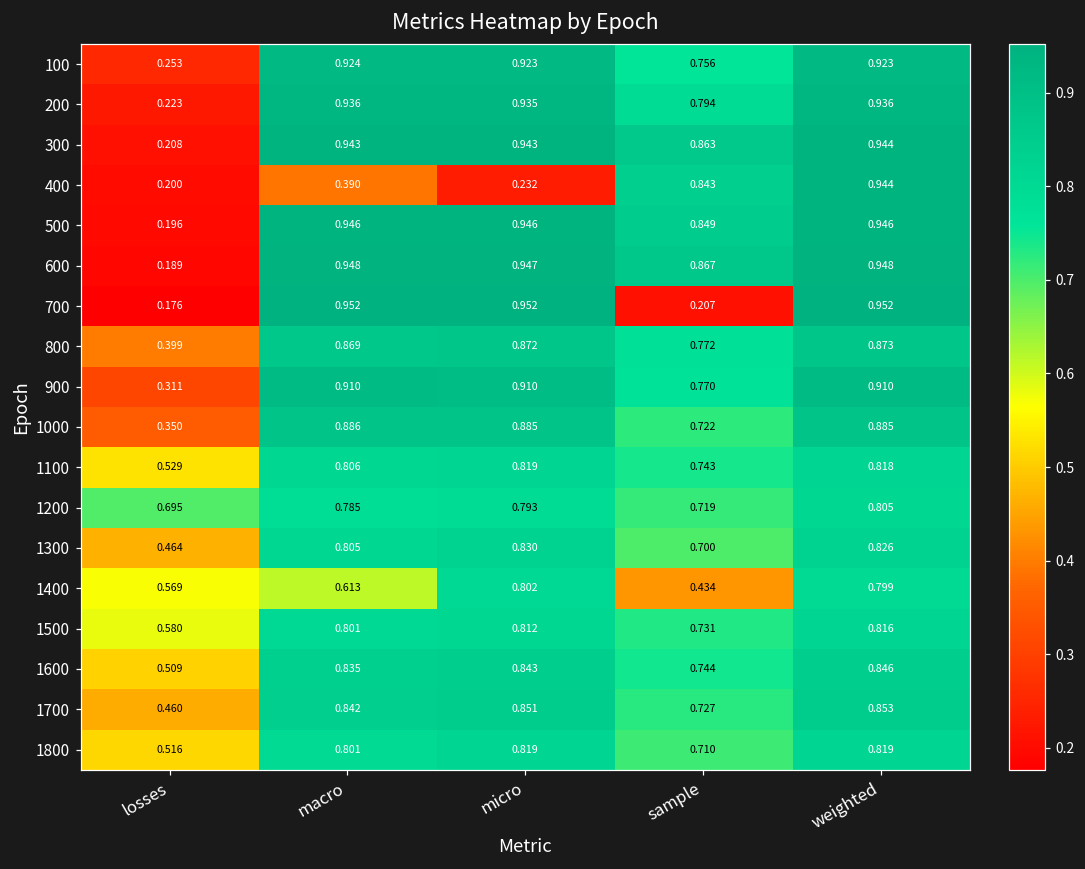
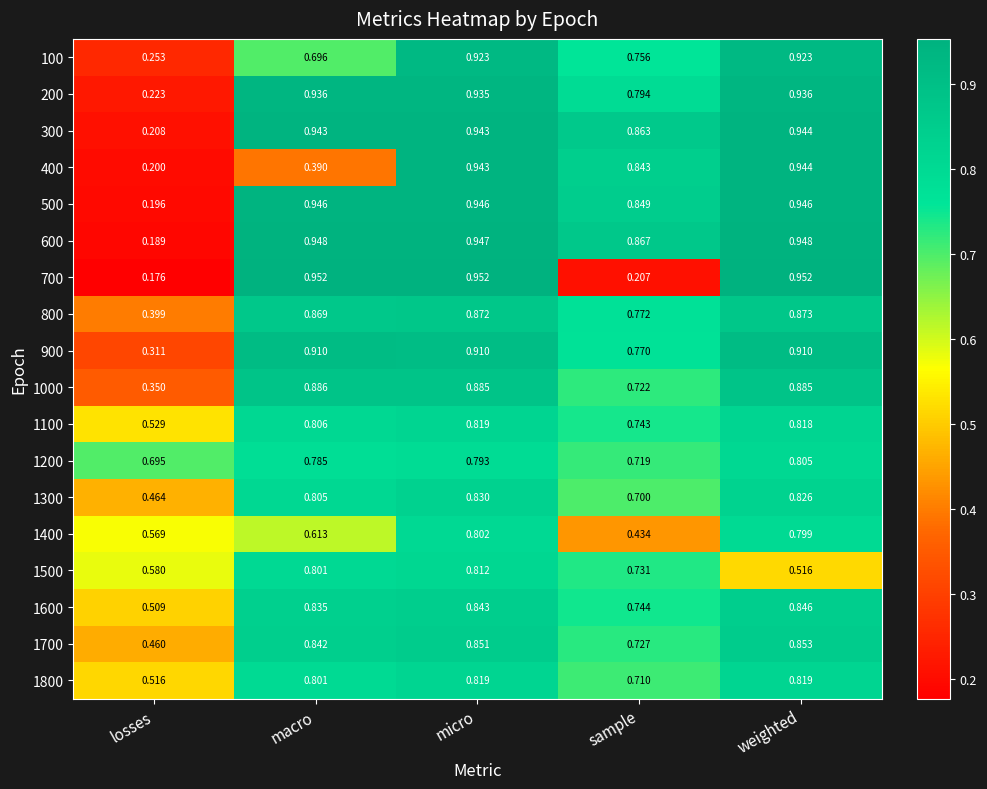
100, macro: 0.924 -> 0.696
400, micro: 0.232 -> 0.943
1500, weighted: 0.816 -> 0.516
